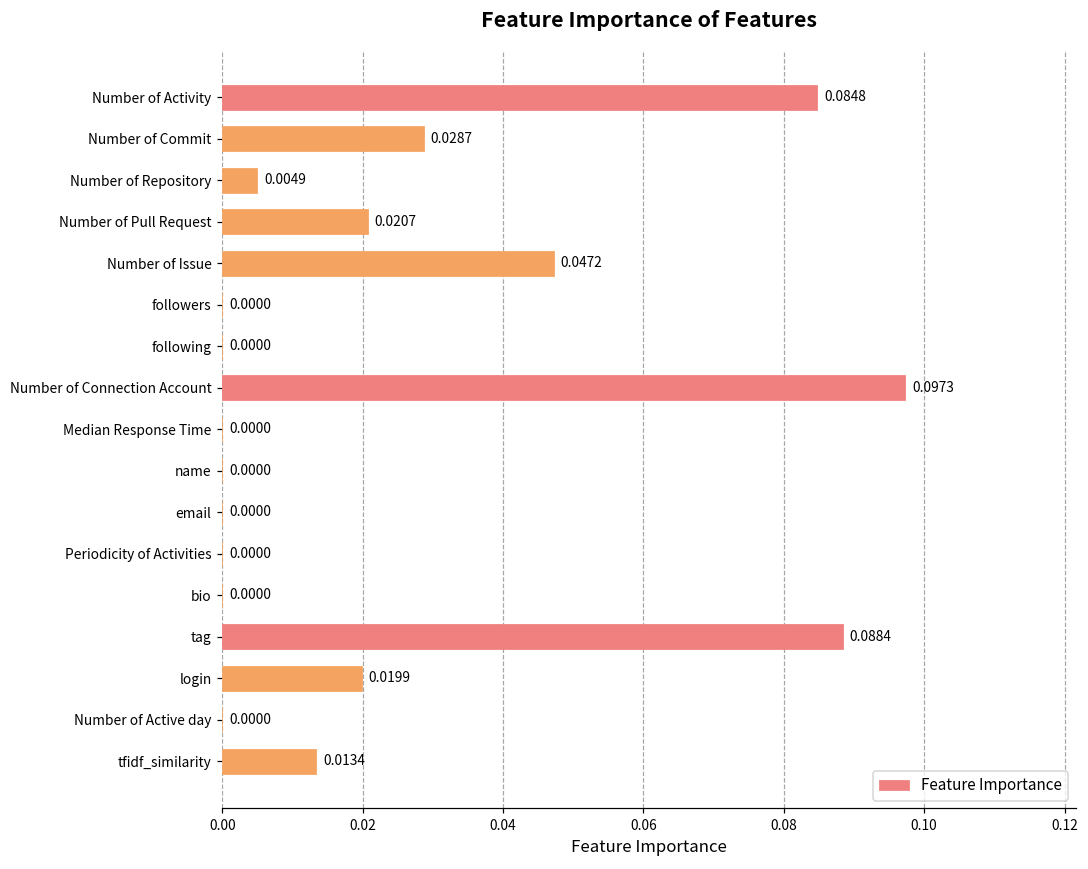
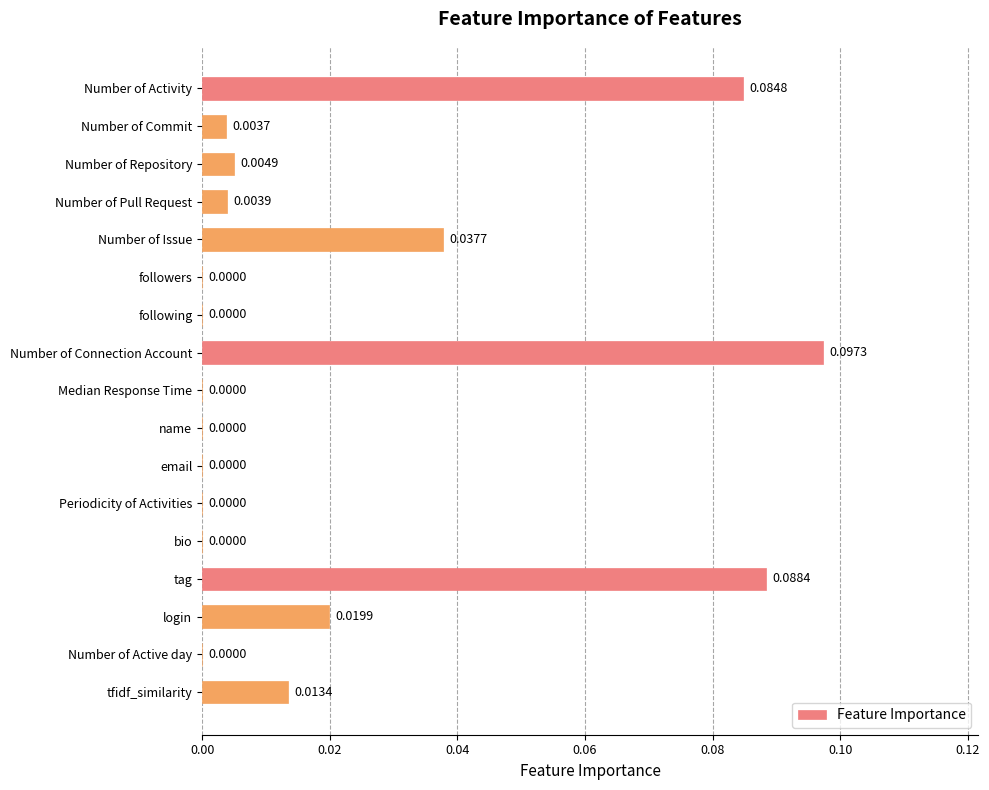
Number of Commit: 0.0287 -> 0.0037
Number of Pull Request: 0.0207 -> 0.0039
Number of Issue: 0.0472 -> 0.0377
